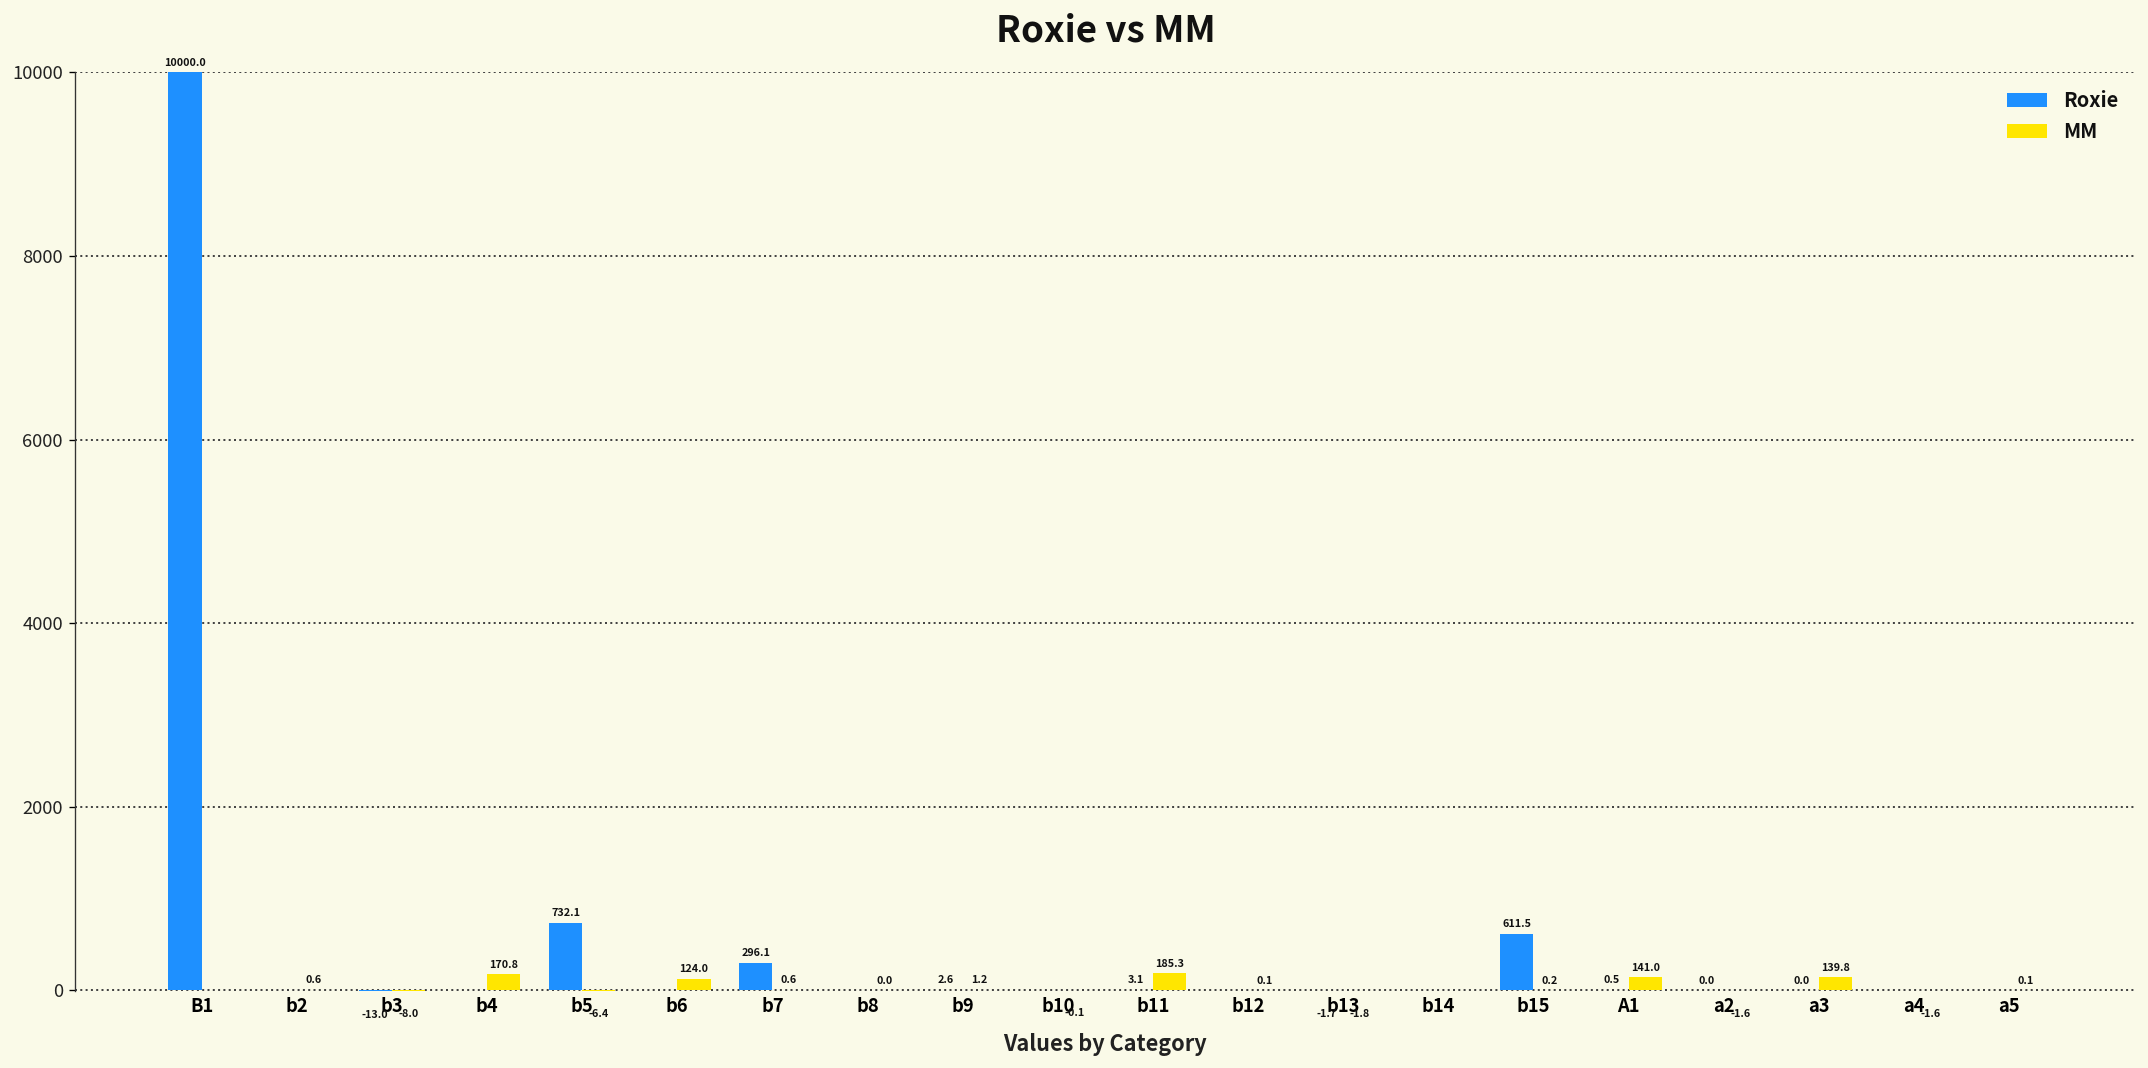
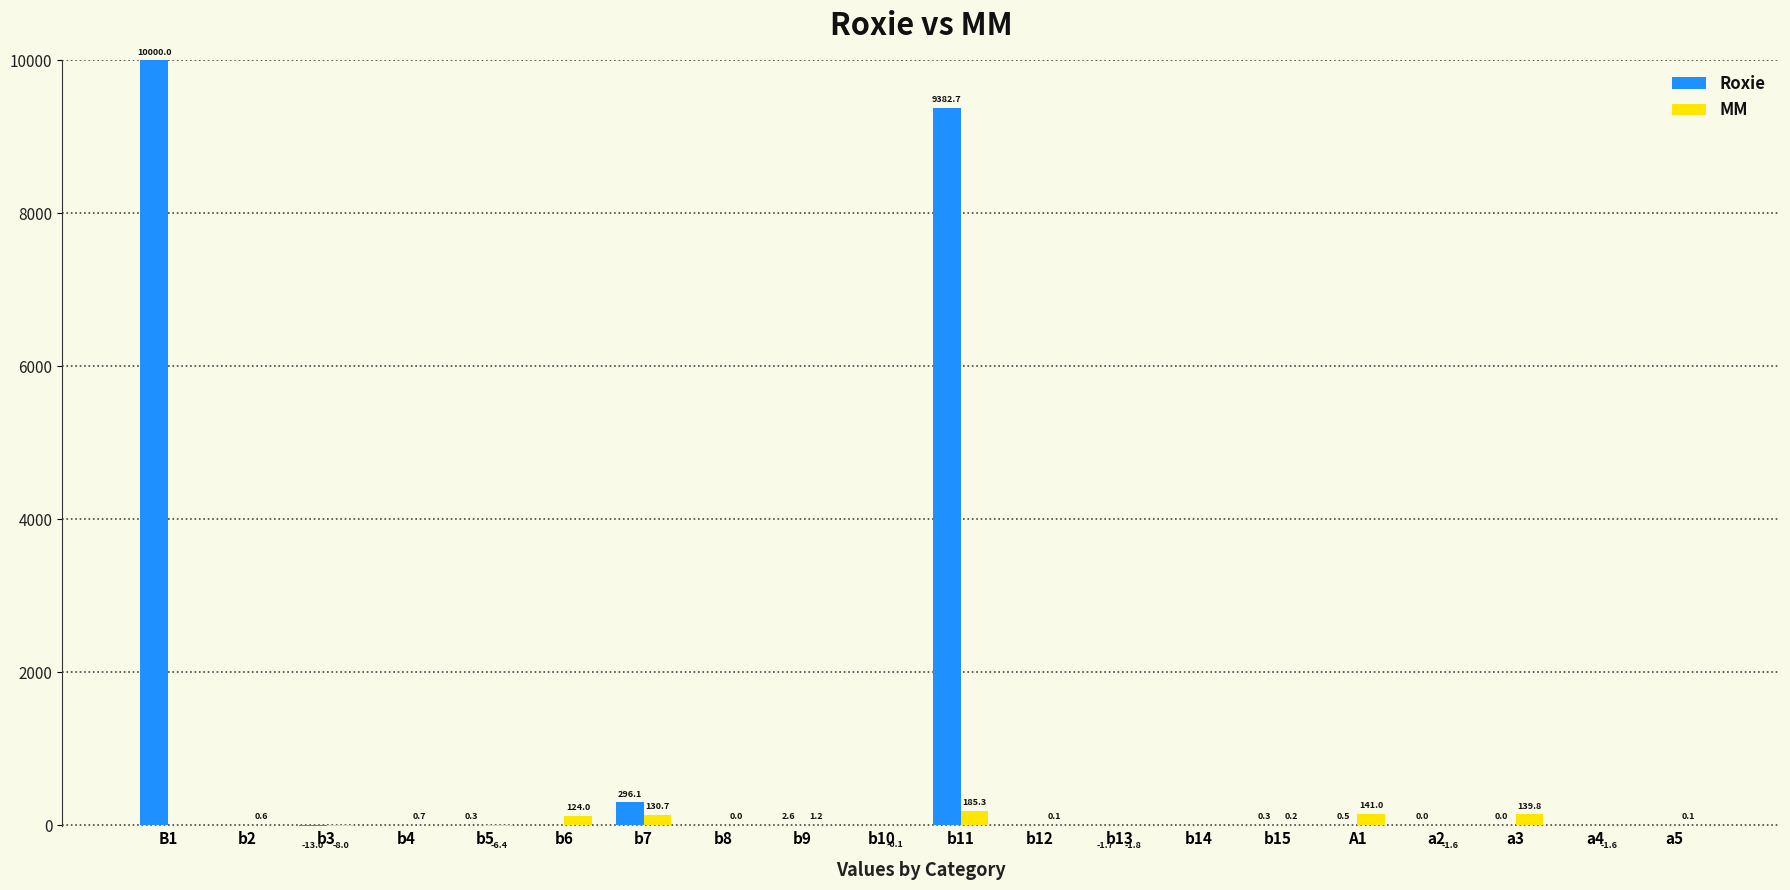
MM, b4: 170.8 -> 0.7
Roxie, b5: 732.1 -> 0.3
MM, b7: 0.6 -> 130.7
Roxie, b11: 3.1 -> 9382.7
Roxie, b15: 611.5 -> 0.3
